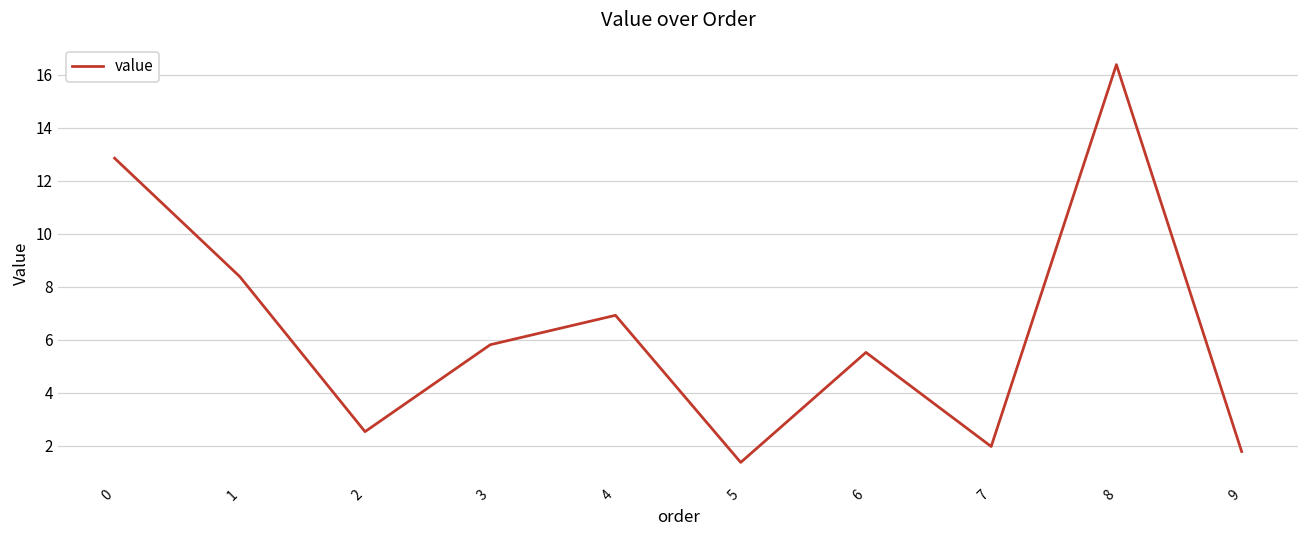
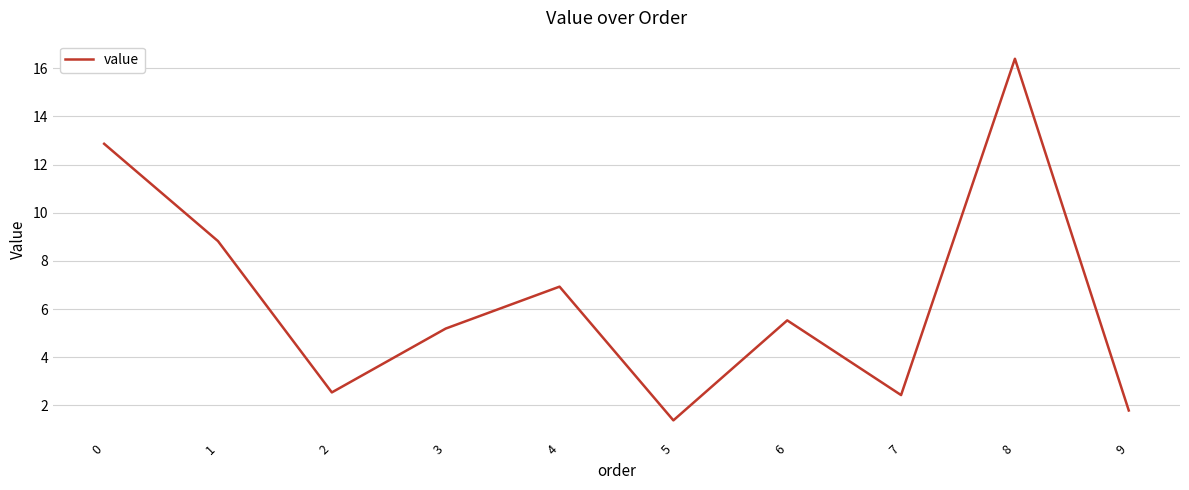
1: 8.4 -> 8.8
3: 5.8 -> 5.2
7: 2.0 -> 2.4
